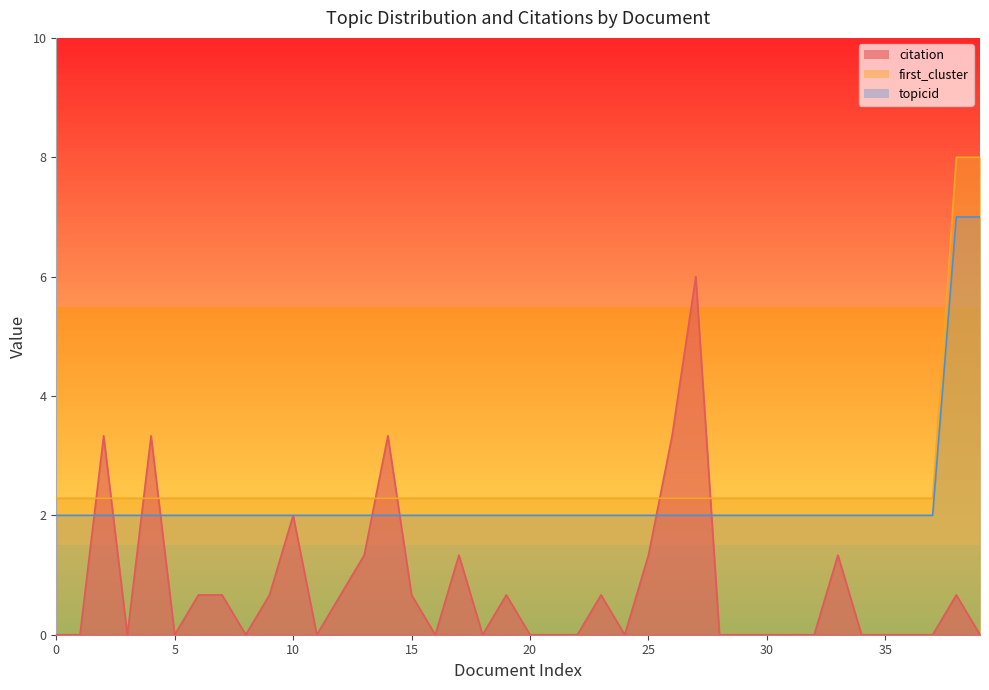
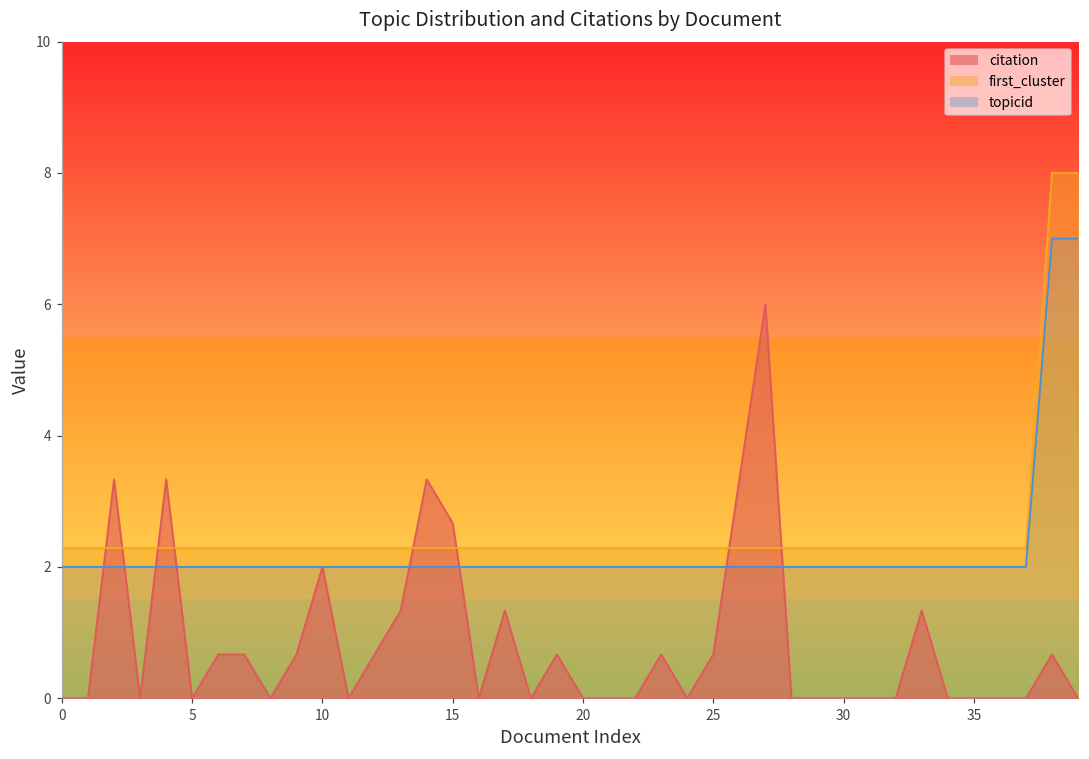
citation, 15: 0.7 -> 2.7
citation, 25: 1.3 -> 0.7
